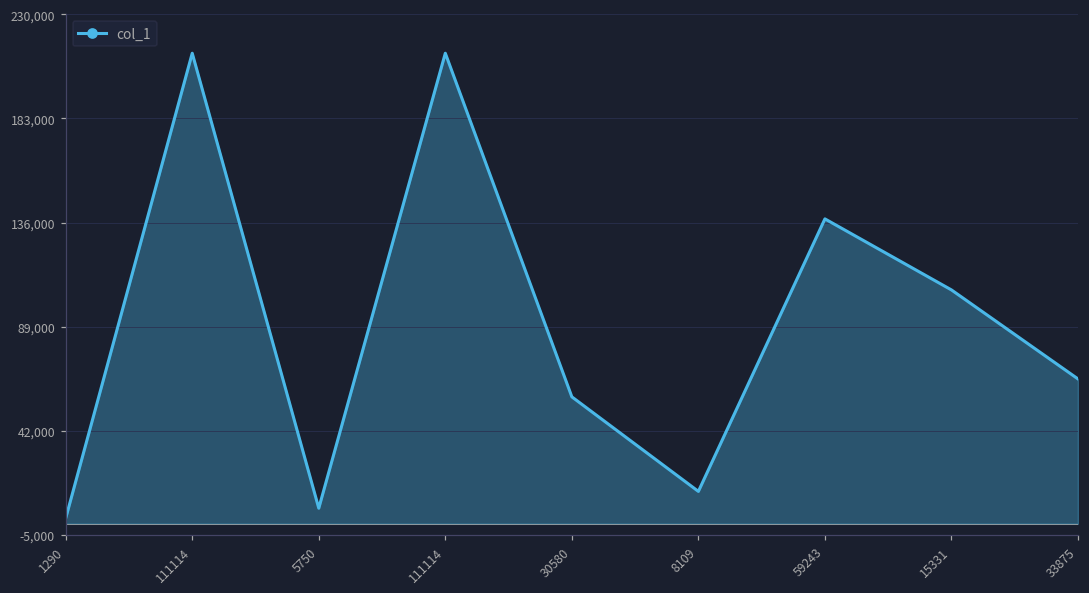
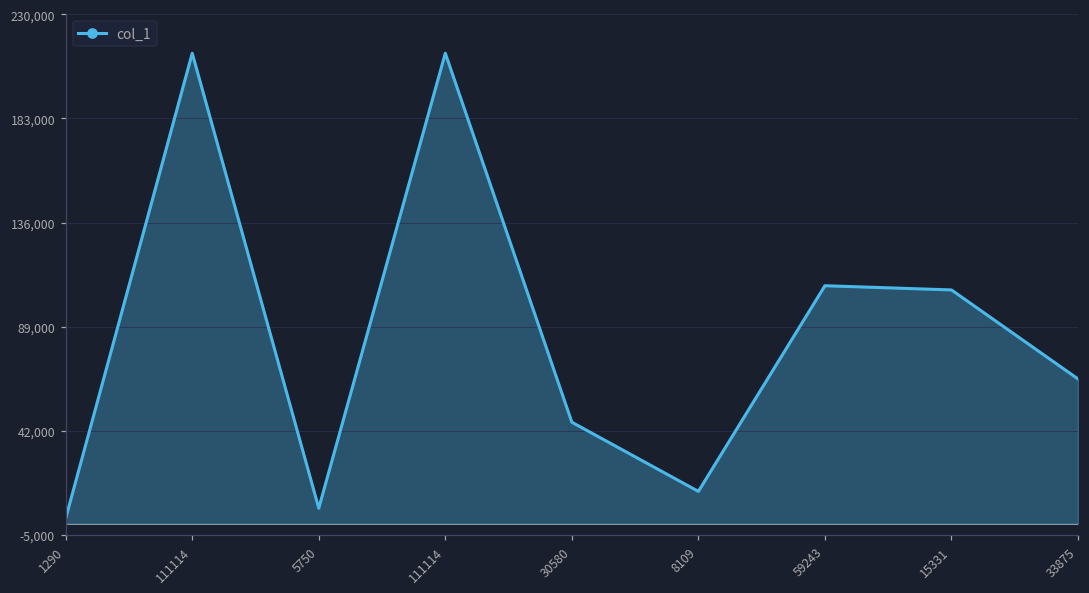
30580: 57,000 -> 46,000
59243: 138,000 -> 107,000
